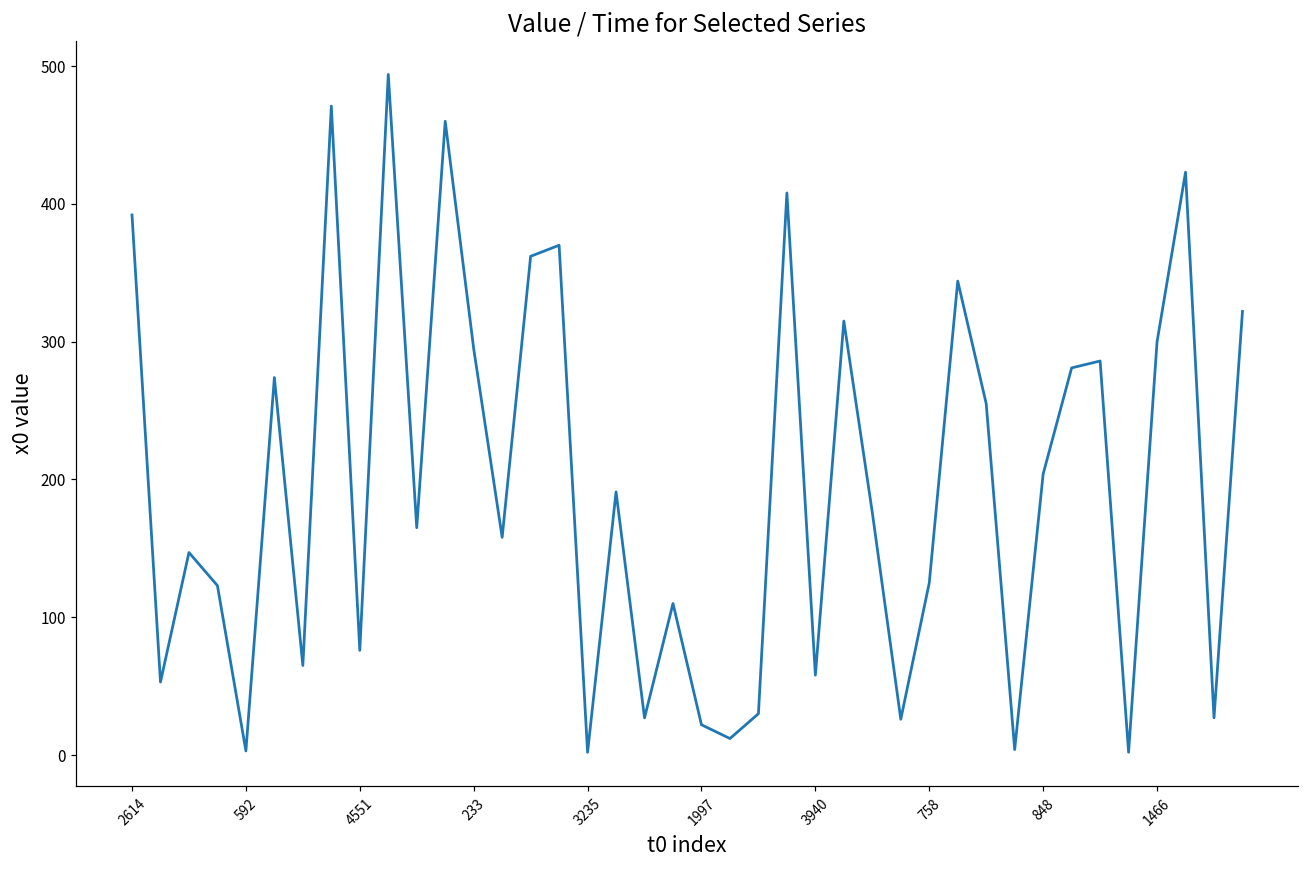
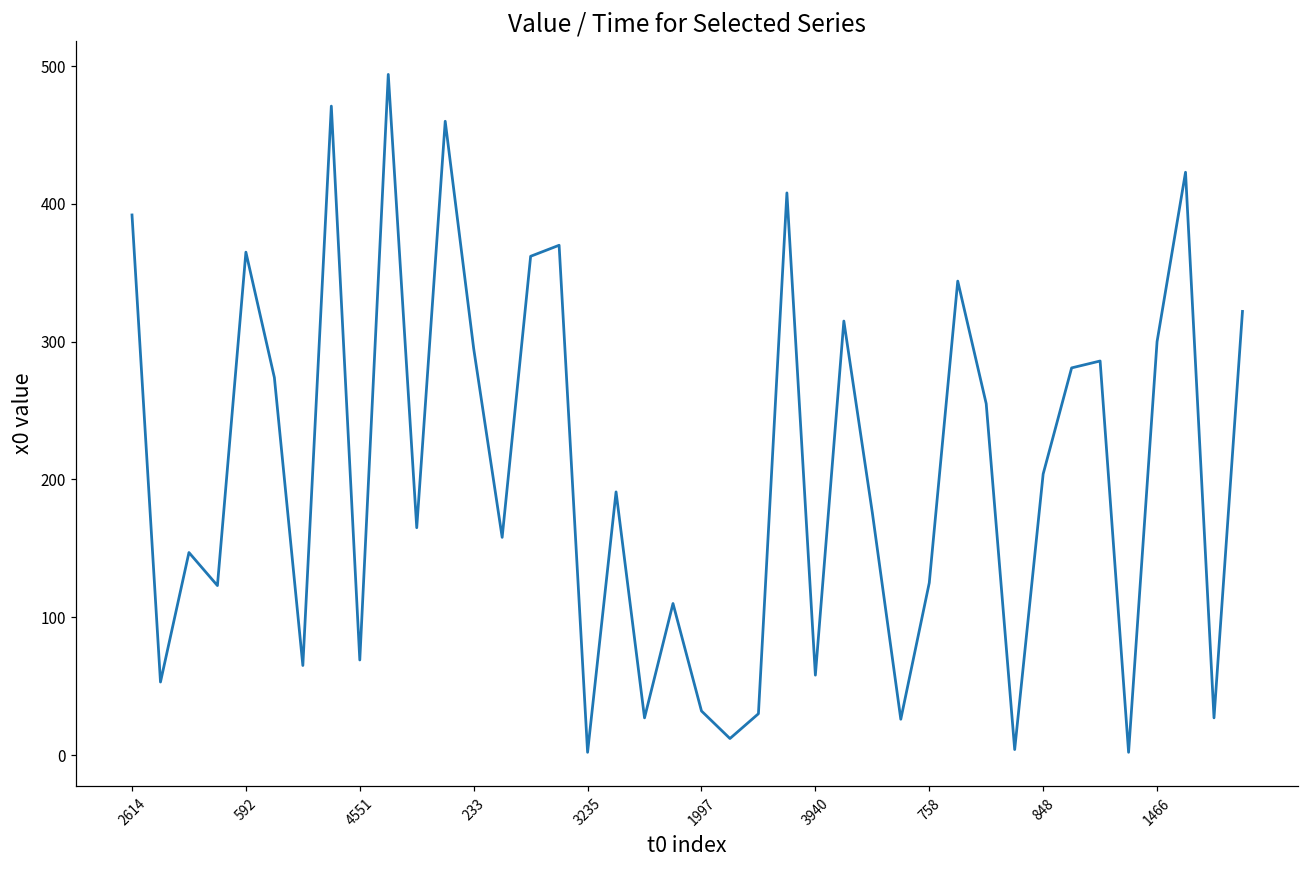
592: 3 -> 365
4551: 76 -> 69
1997: 22 -> 32
